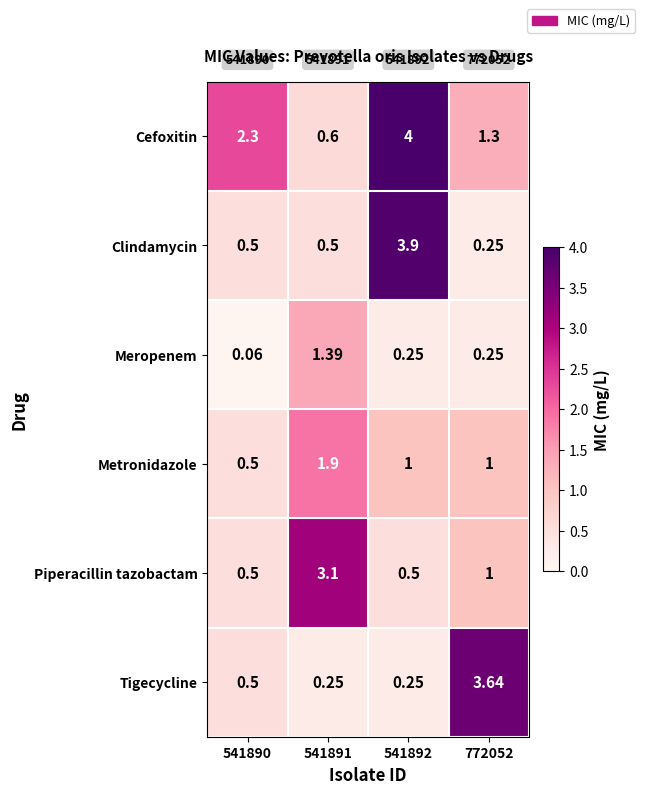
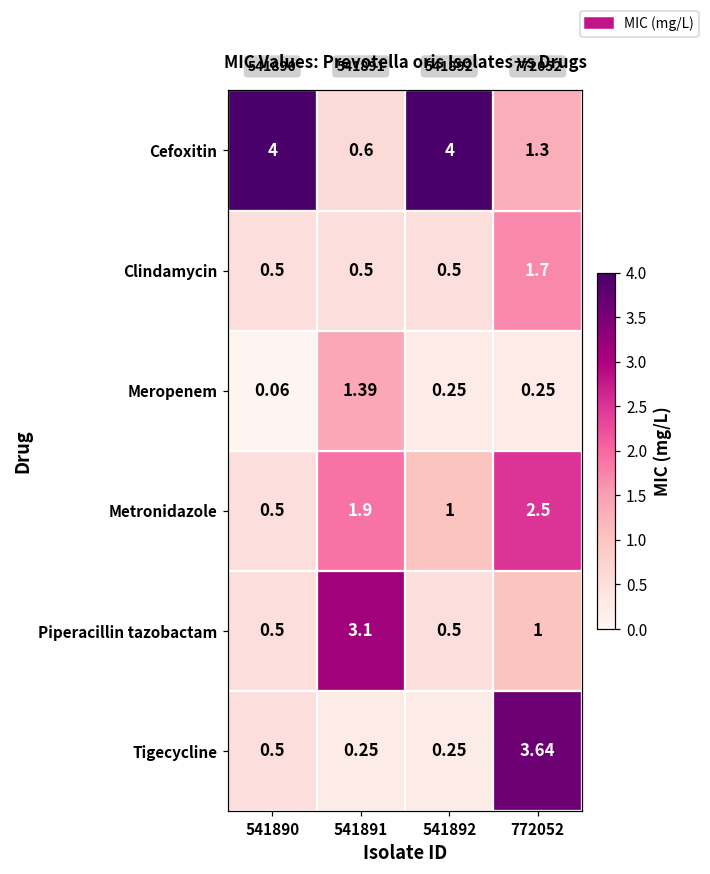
Cefoxitin, 541890: 2.3 -> 4
Clindamycin, 541892: 3.9 -> 0.5
Clindamycin, 772052: 0.25 -> 1.7
Metronidazole, 772052: 1 -> 2.5
